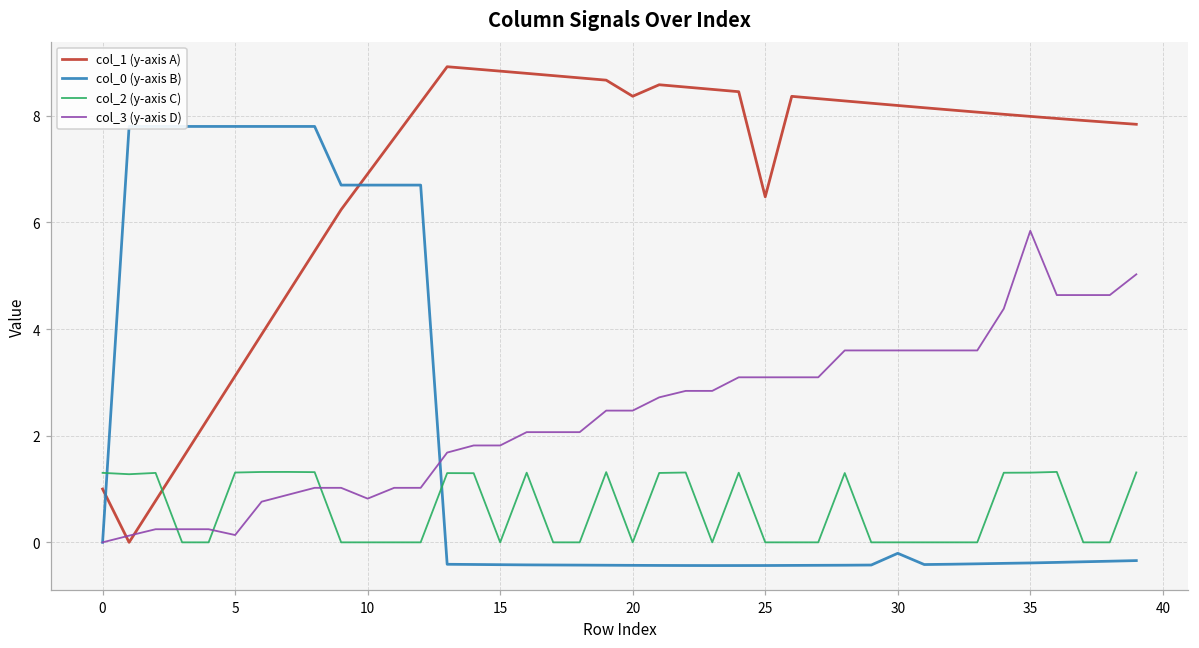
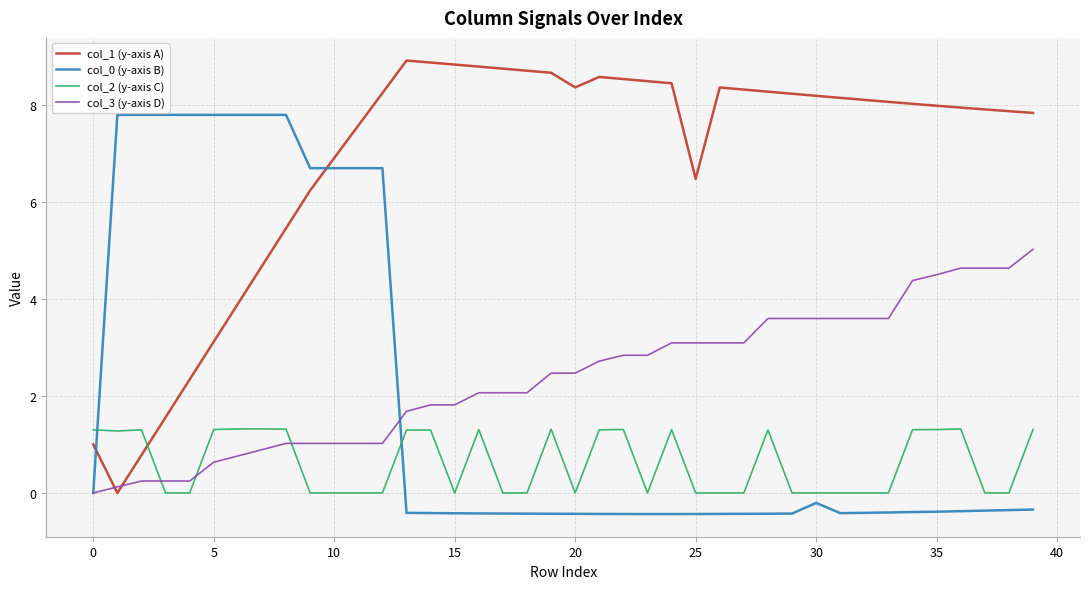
col_3 (y-axis D), 5: 0.1 -> 0.6
col_3 (y-axis D), 10: 0.8 -> 1.0
col_3 (y-axis D), 35: 5.8 -> 4.5
